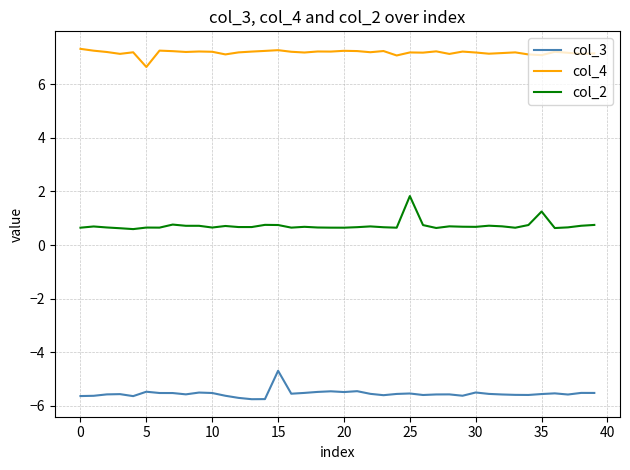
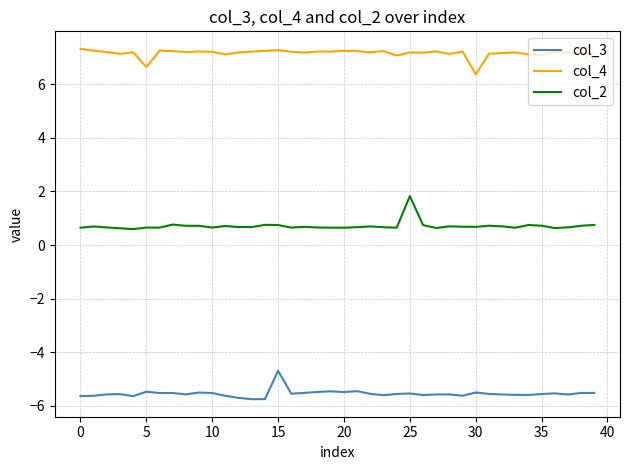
col_4, 30: 7.2 -> 6.4
col_2, 35: 1.3 -> 0.7
